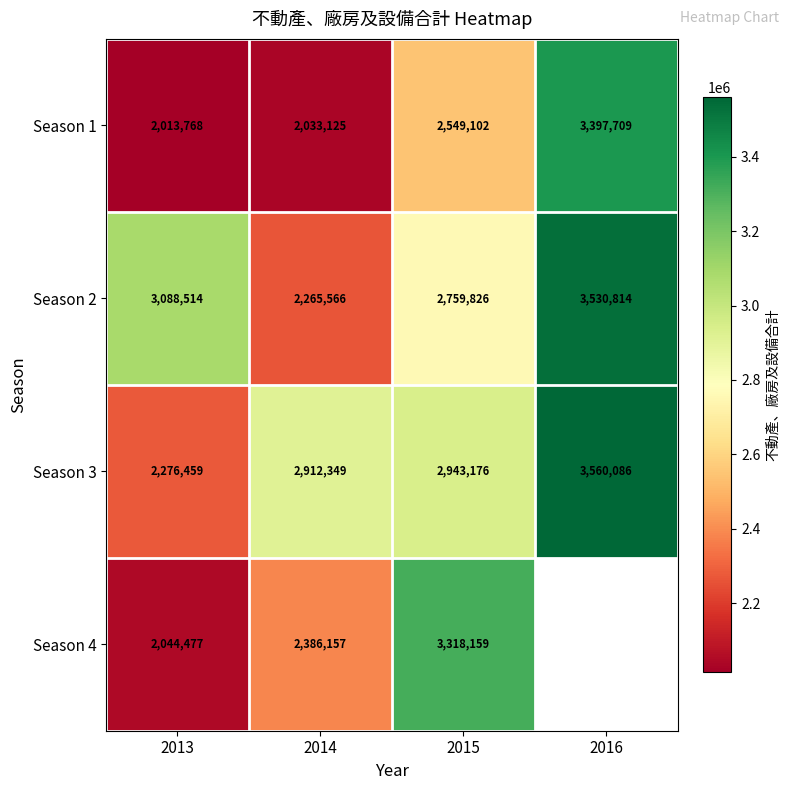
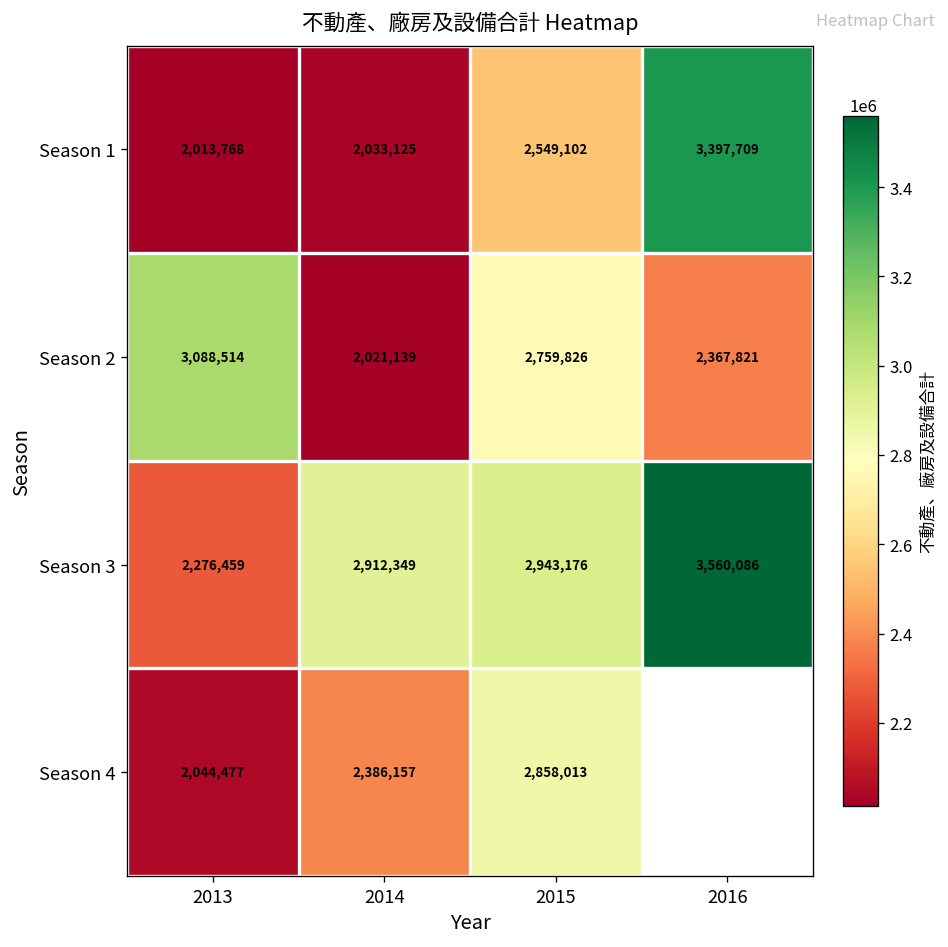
Season 2, 2014: 2,265,566 -> 2,021,139
Season 2, 2016: 3,530,814 -> 2,367,821
Season 4, 2015: 3,318,159 -> 2,858,013
